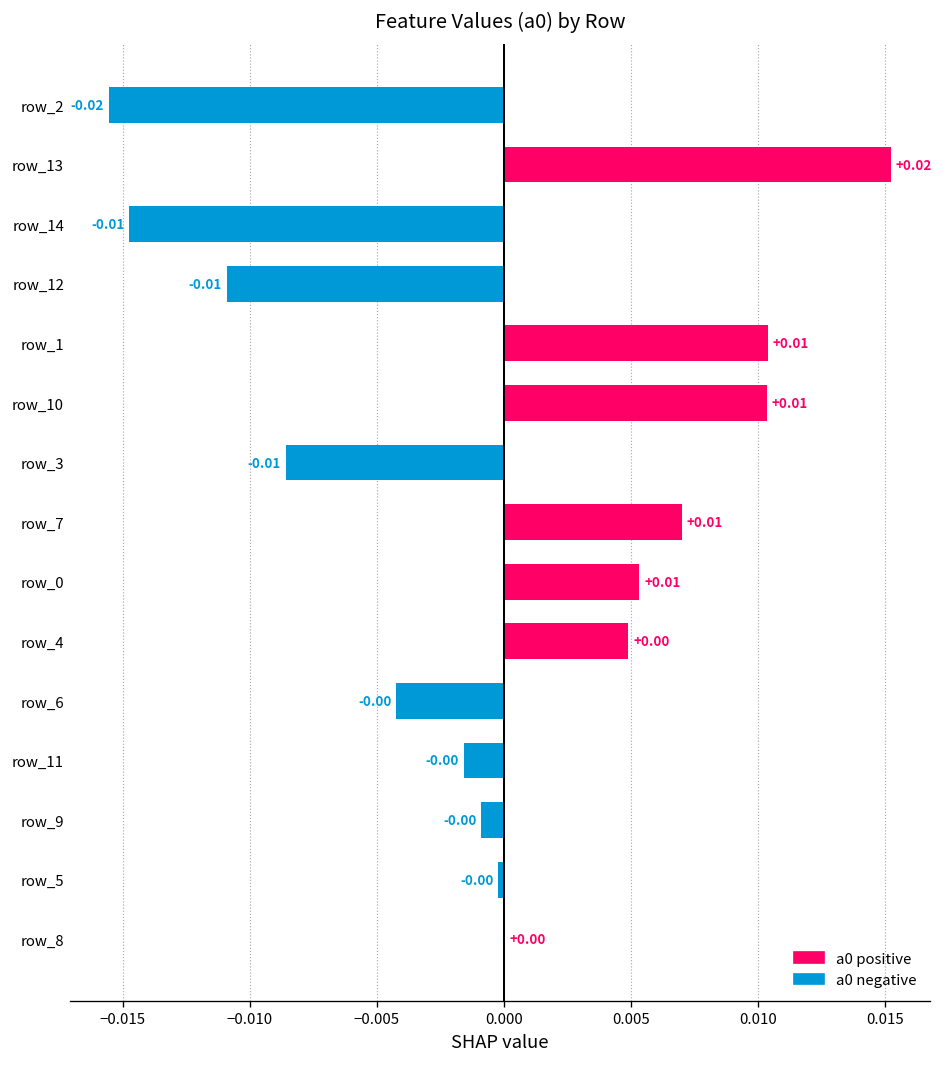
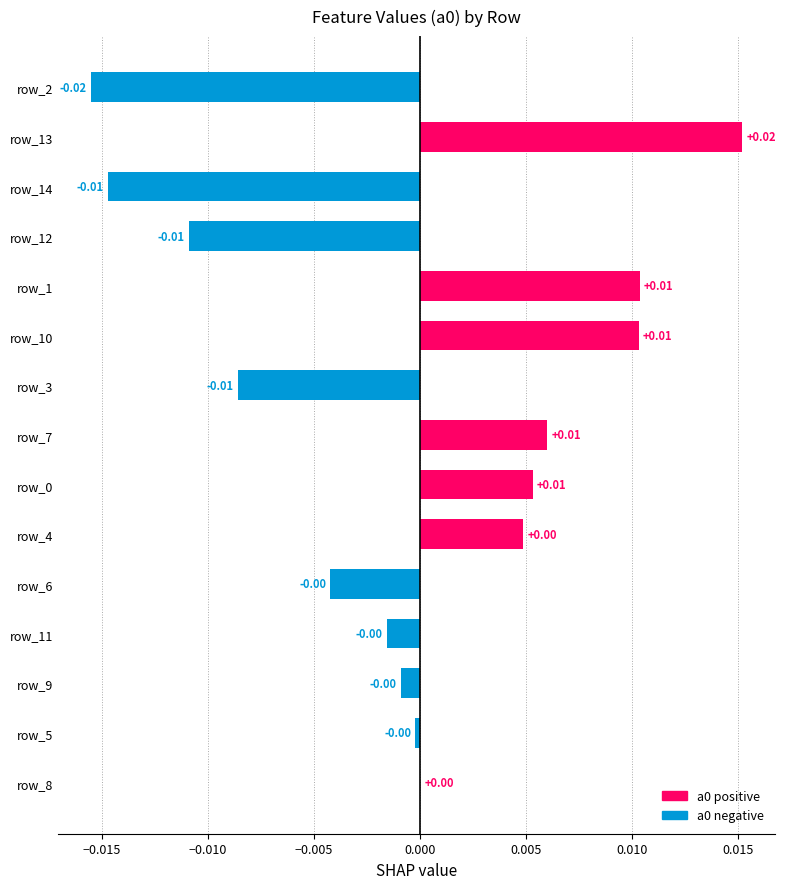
row_7: 0.0070 -> 0.0060
